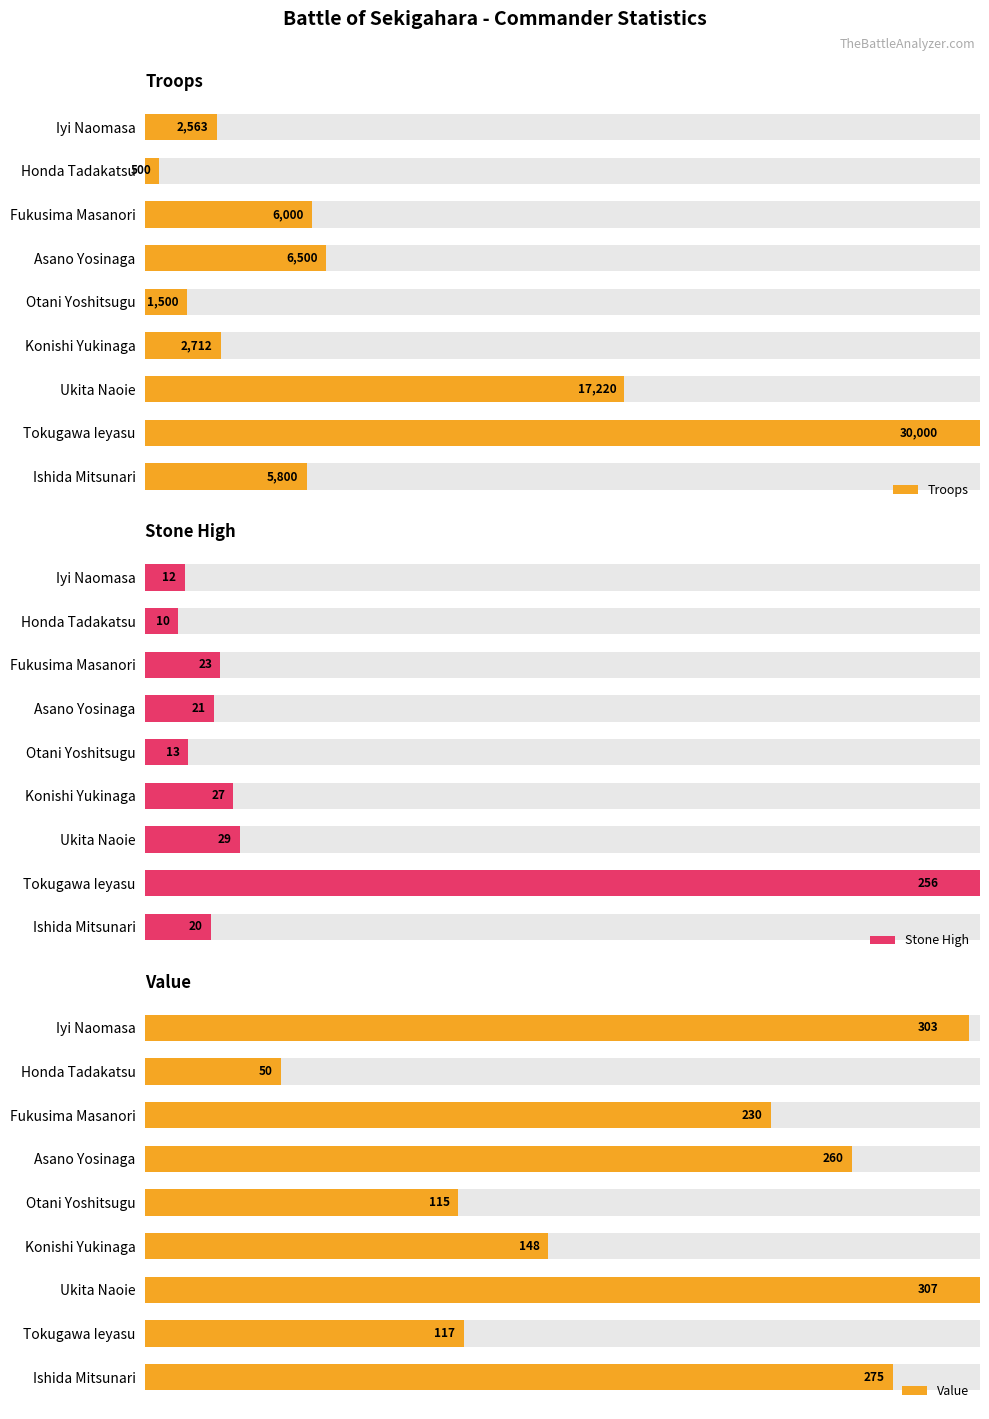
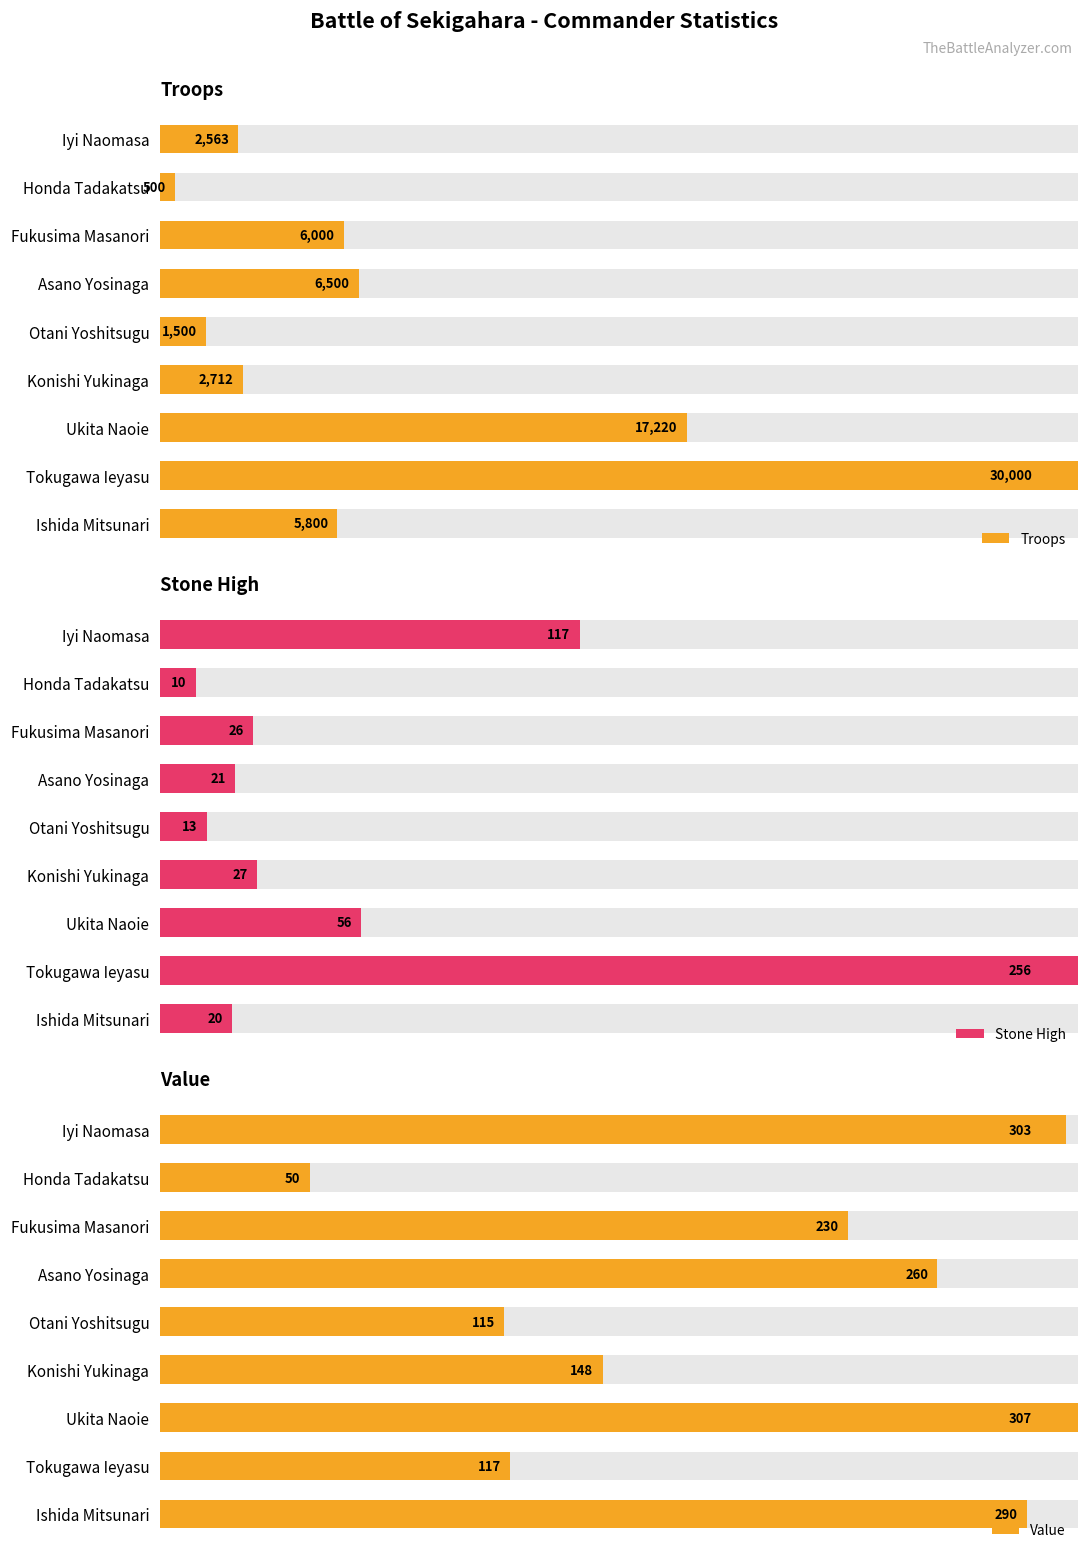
Stone High, Stone High, Iyi Naomasa: 12 -> 117
Stone High, Stone High, Fukusima Masanori: 23 -> 26
Stone High, Stone High, Ukita Naoie: 29 -> 56
Value, Value, Ishida Mitsunari: 275 -> 290
